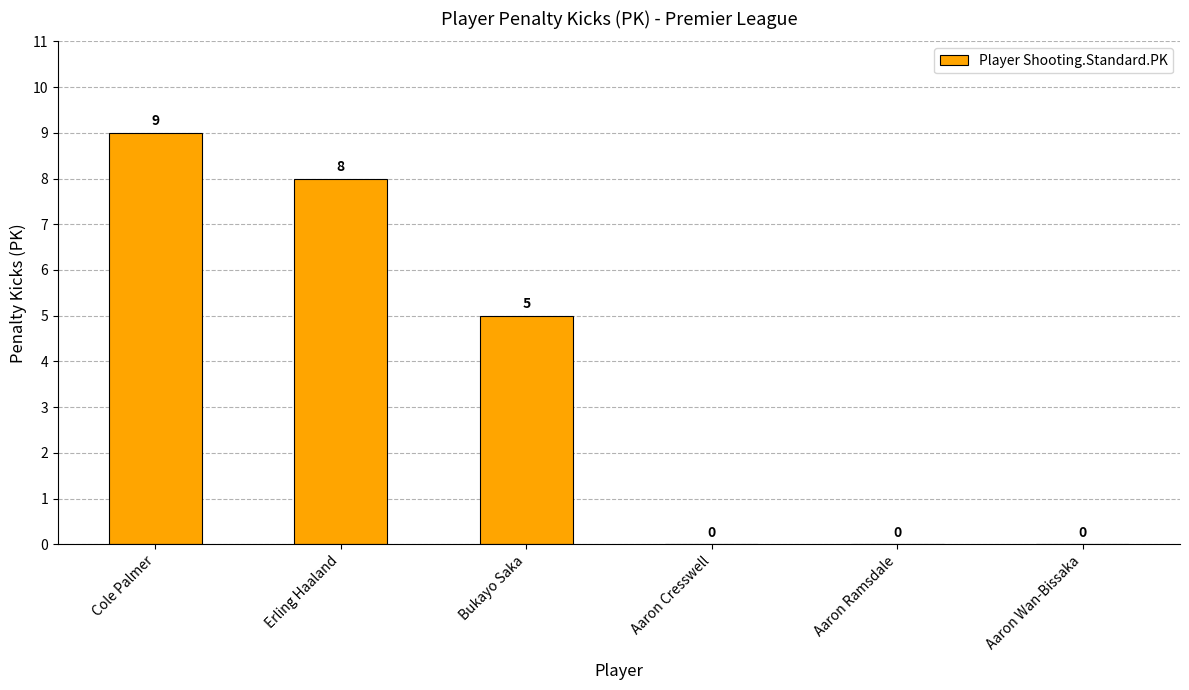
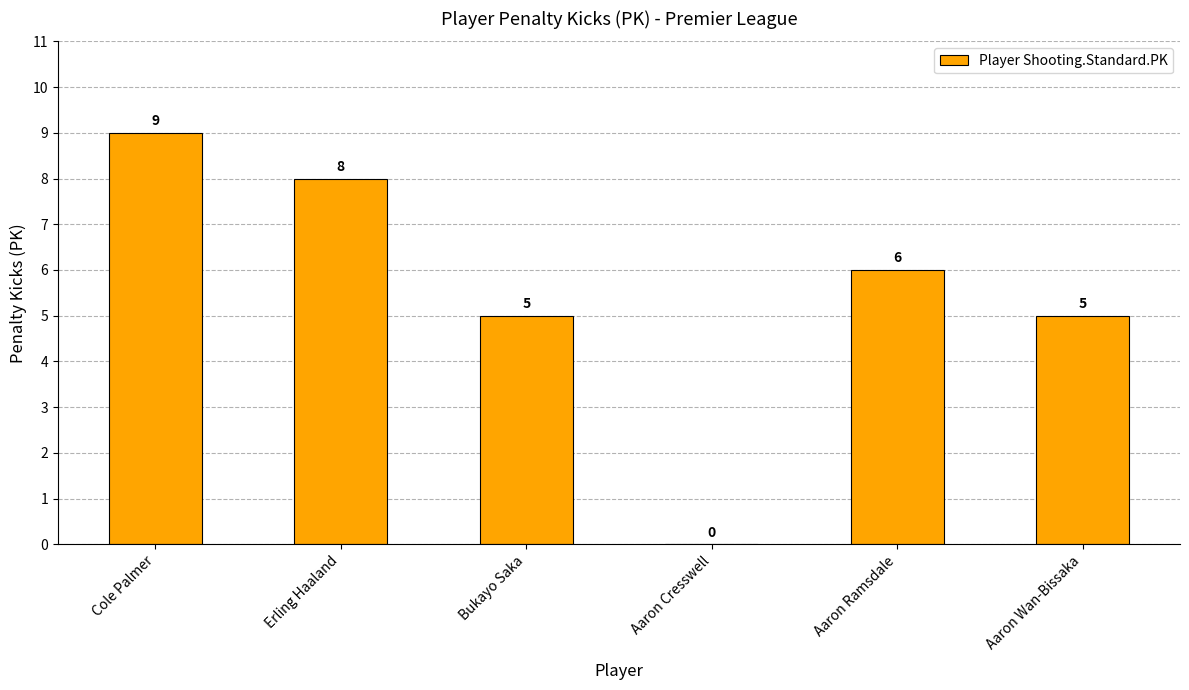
Aaron Ramsdale: 0 -> 6
Aaron Wan-Bissaka: 0 -> 5
